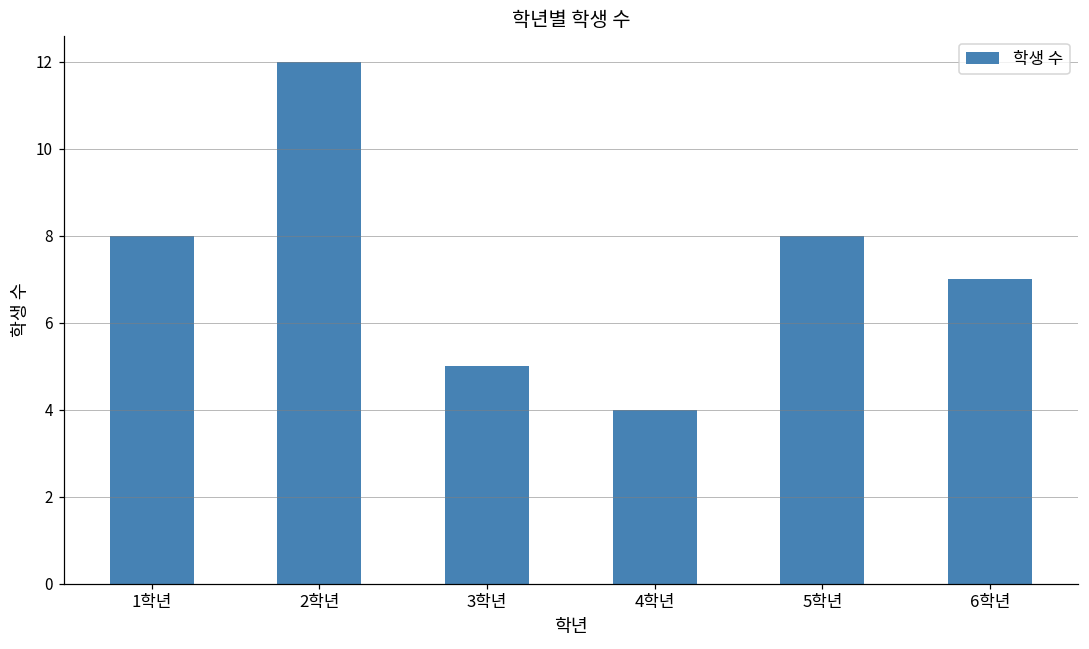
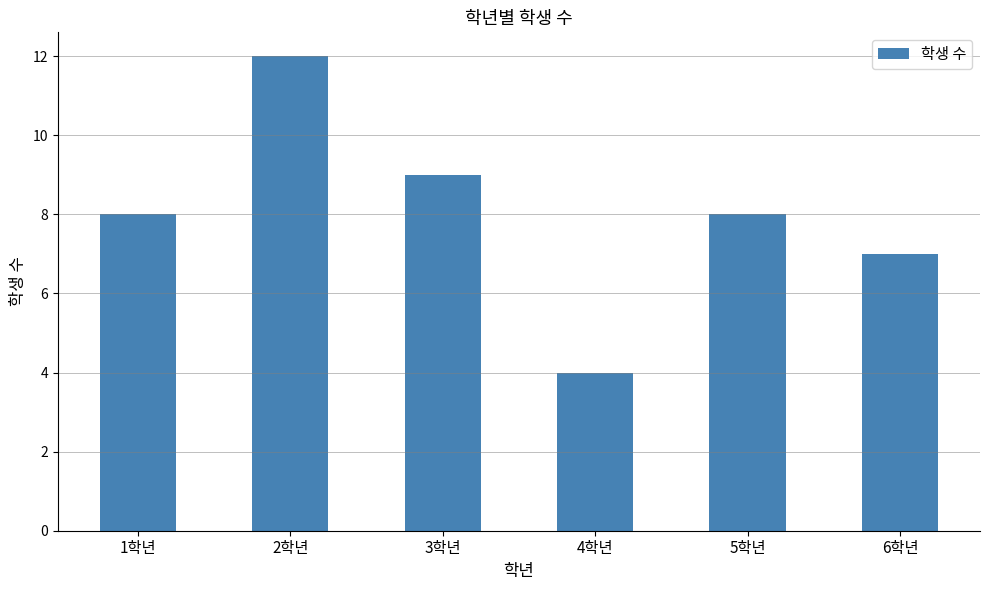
3학년: 5 -> 9
